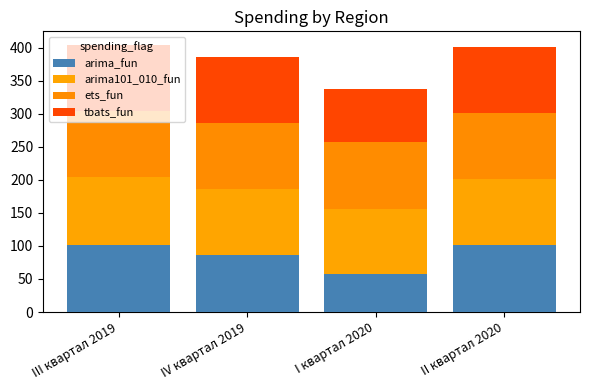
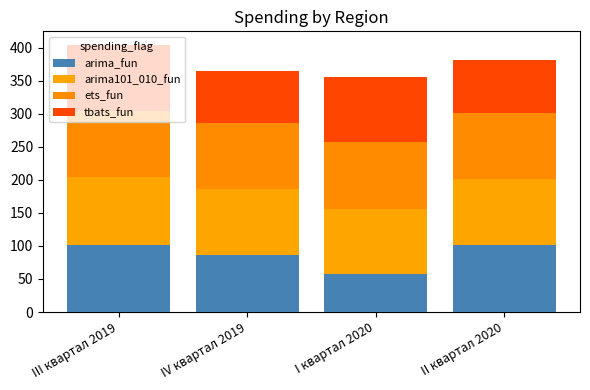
tbats_fun, IV квартал 2019: 100 -> 80
tbats_fun, I квартал 2020: 80 -> 100
tbats_fun, II квартал 2020: 100 -> 80
